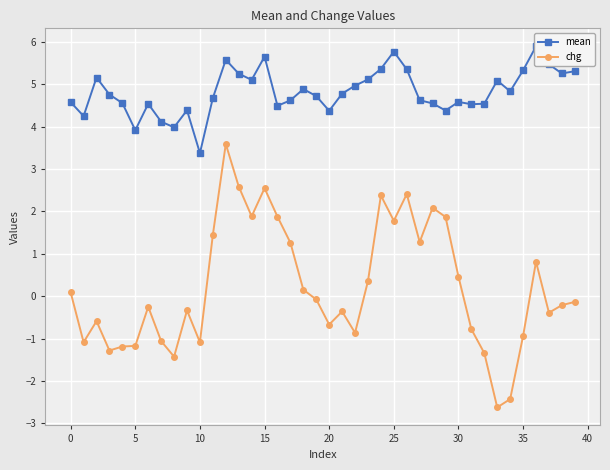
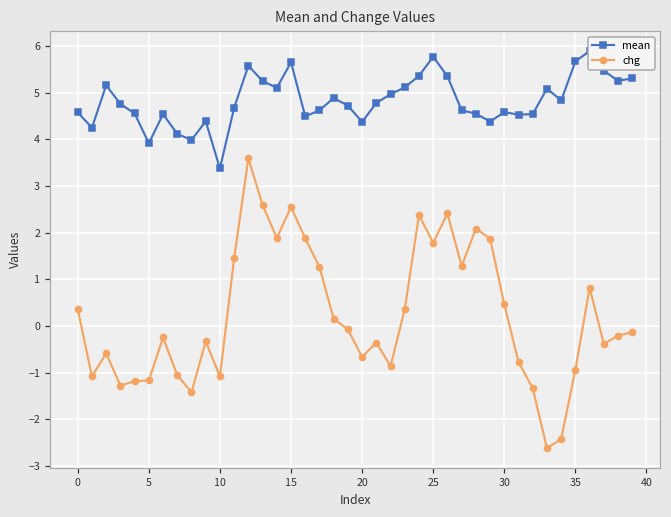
chg, 0: 0.1 -> 0.4
mean, 35: 5.3 -> 5.7
